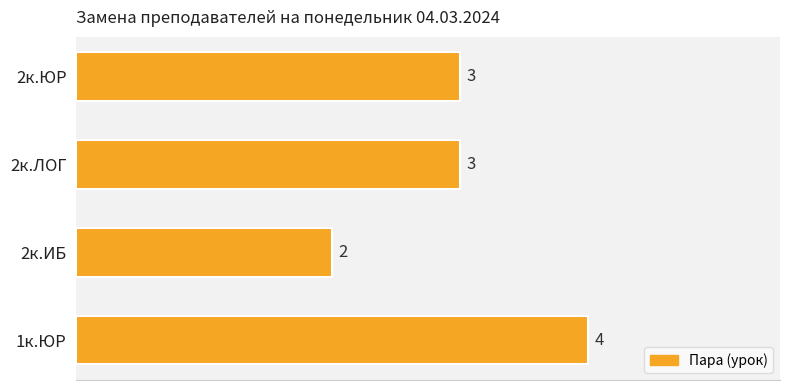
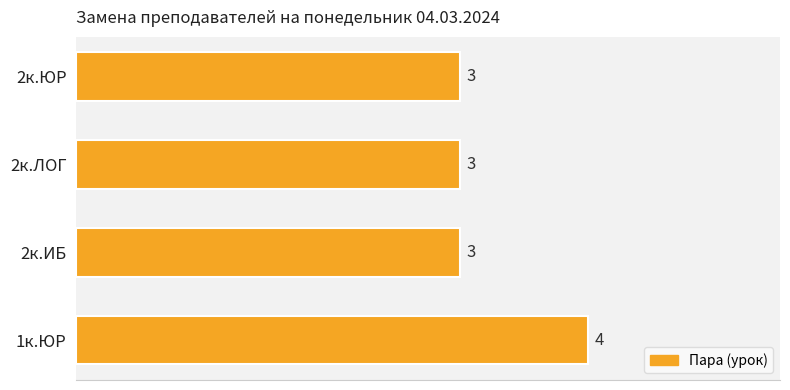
2к.ИБ: 2 -> 3
